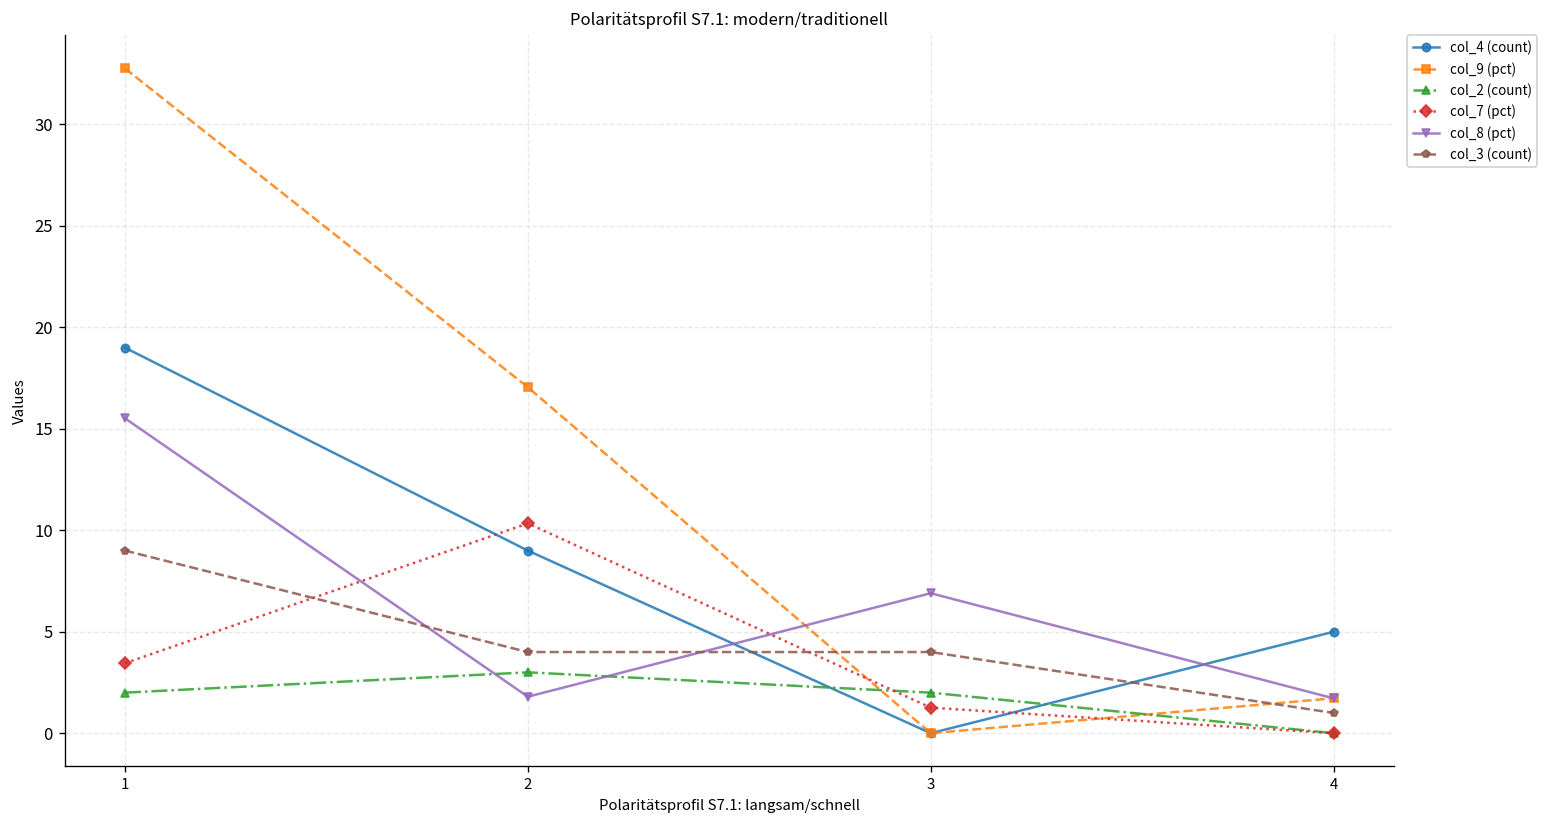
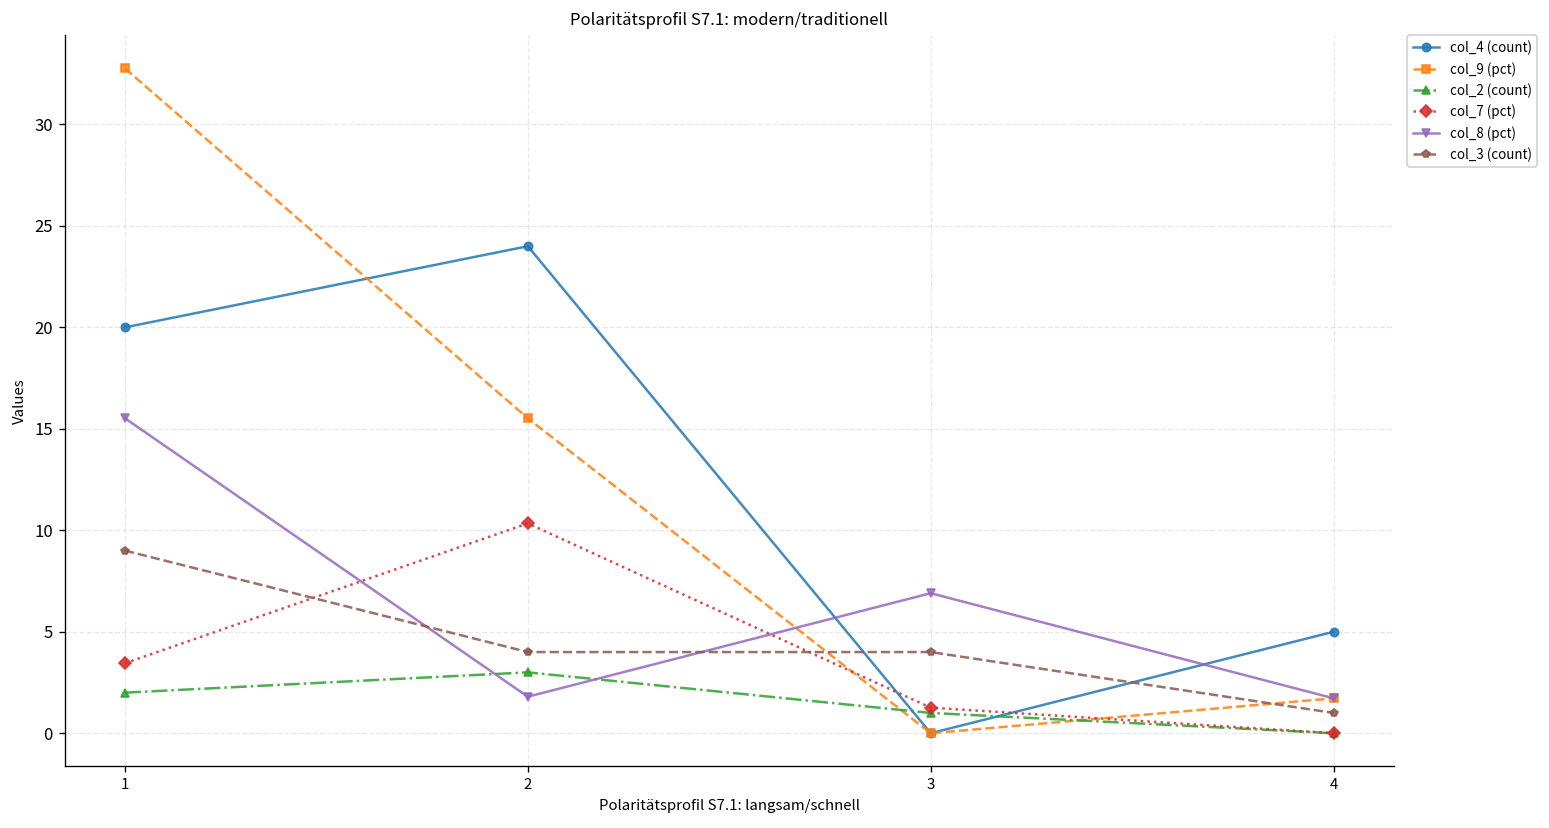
col_4 (count), 1: 19 -> 20
col_4 (count), 2: 9 -> 24
col_9 (pct), 2: 17.1 -> 15.5
col_2 (count), 3: 2 -> 1
